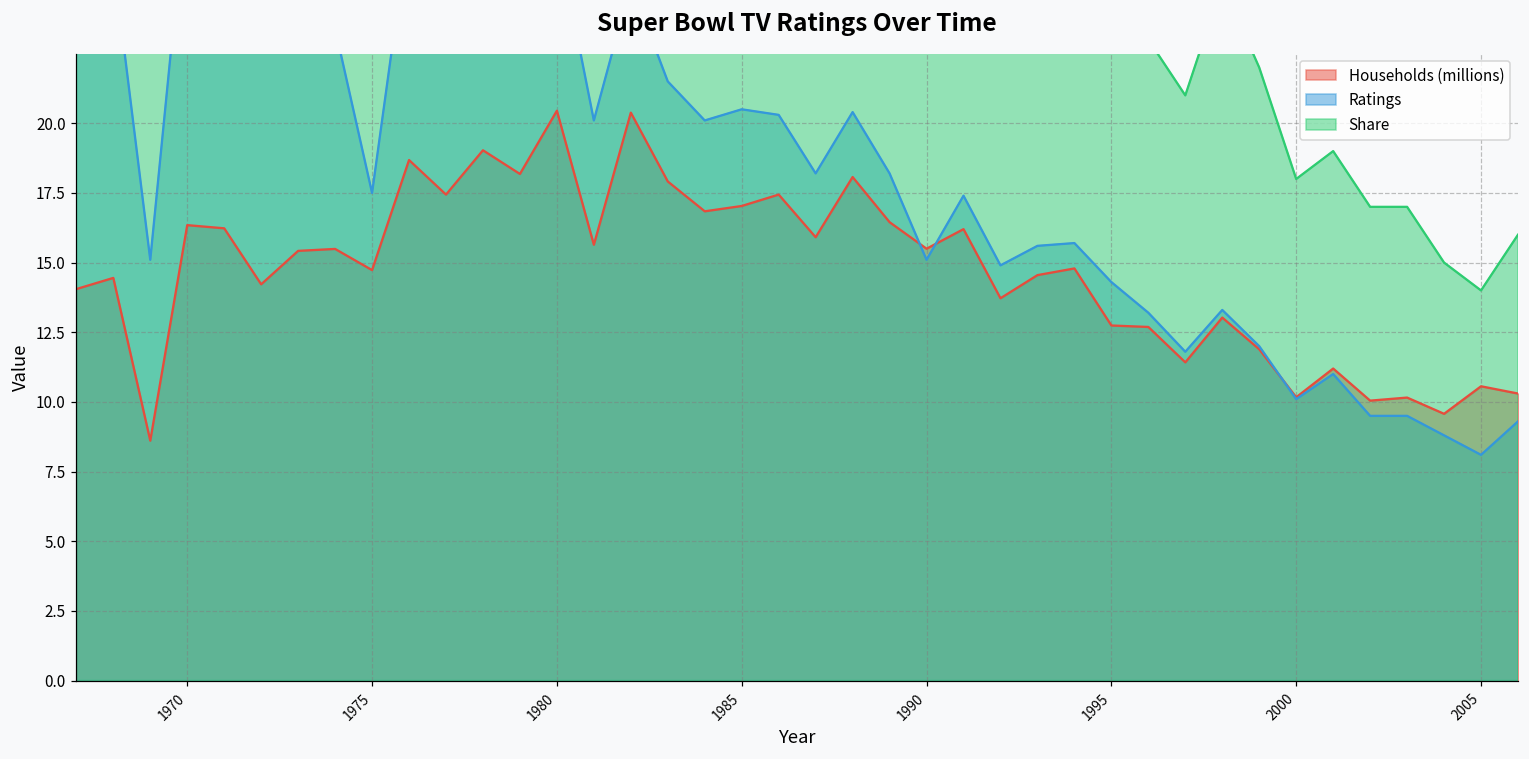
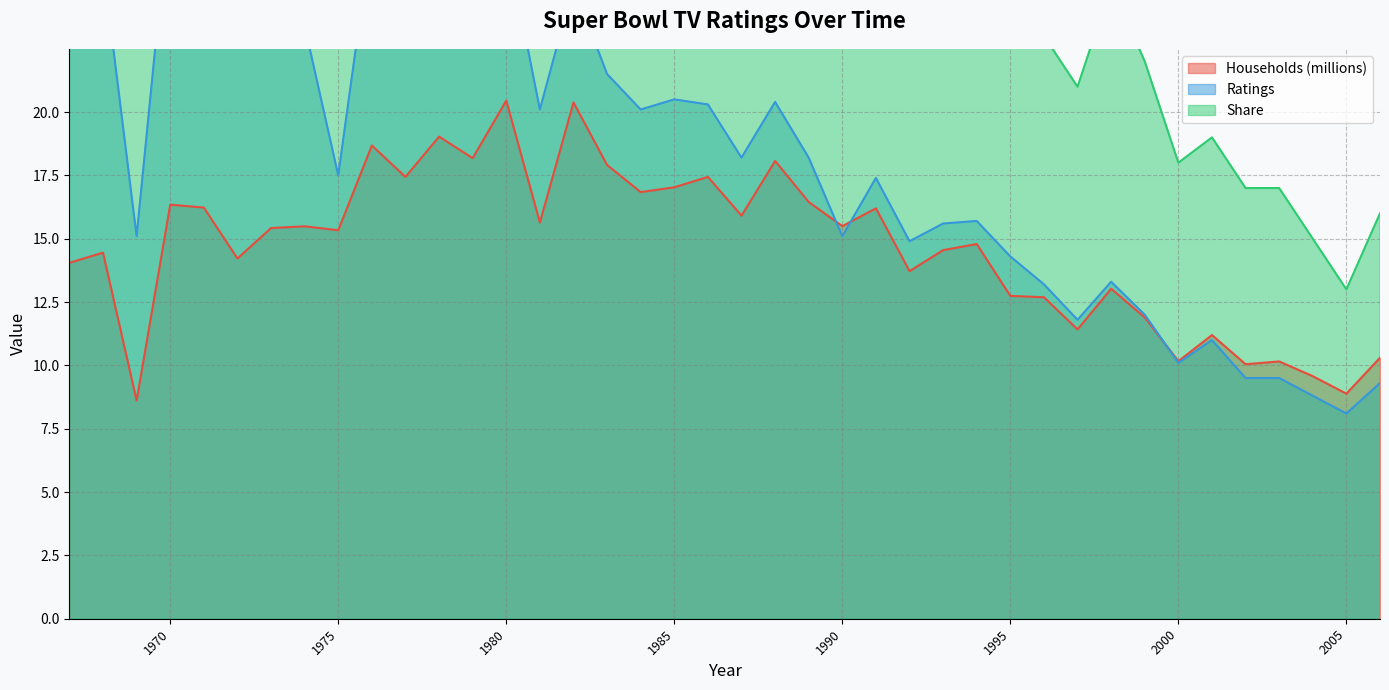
Households (millions), 1975: 14.7 -> 15.3
Households (millions), 2005: 10.6 -> 8.9
Share, 2005: 14 -> 13
